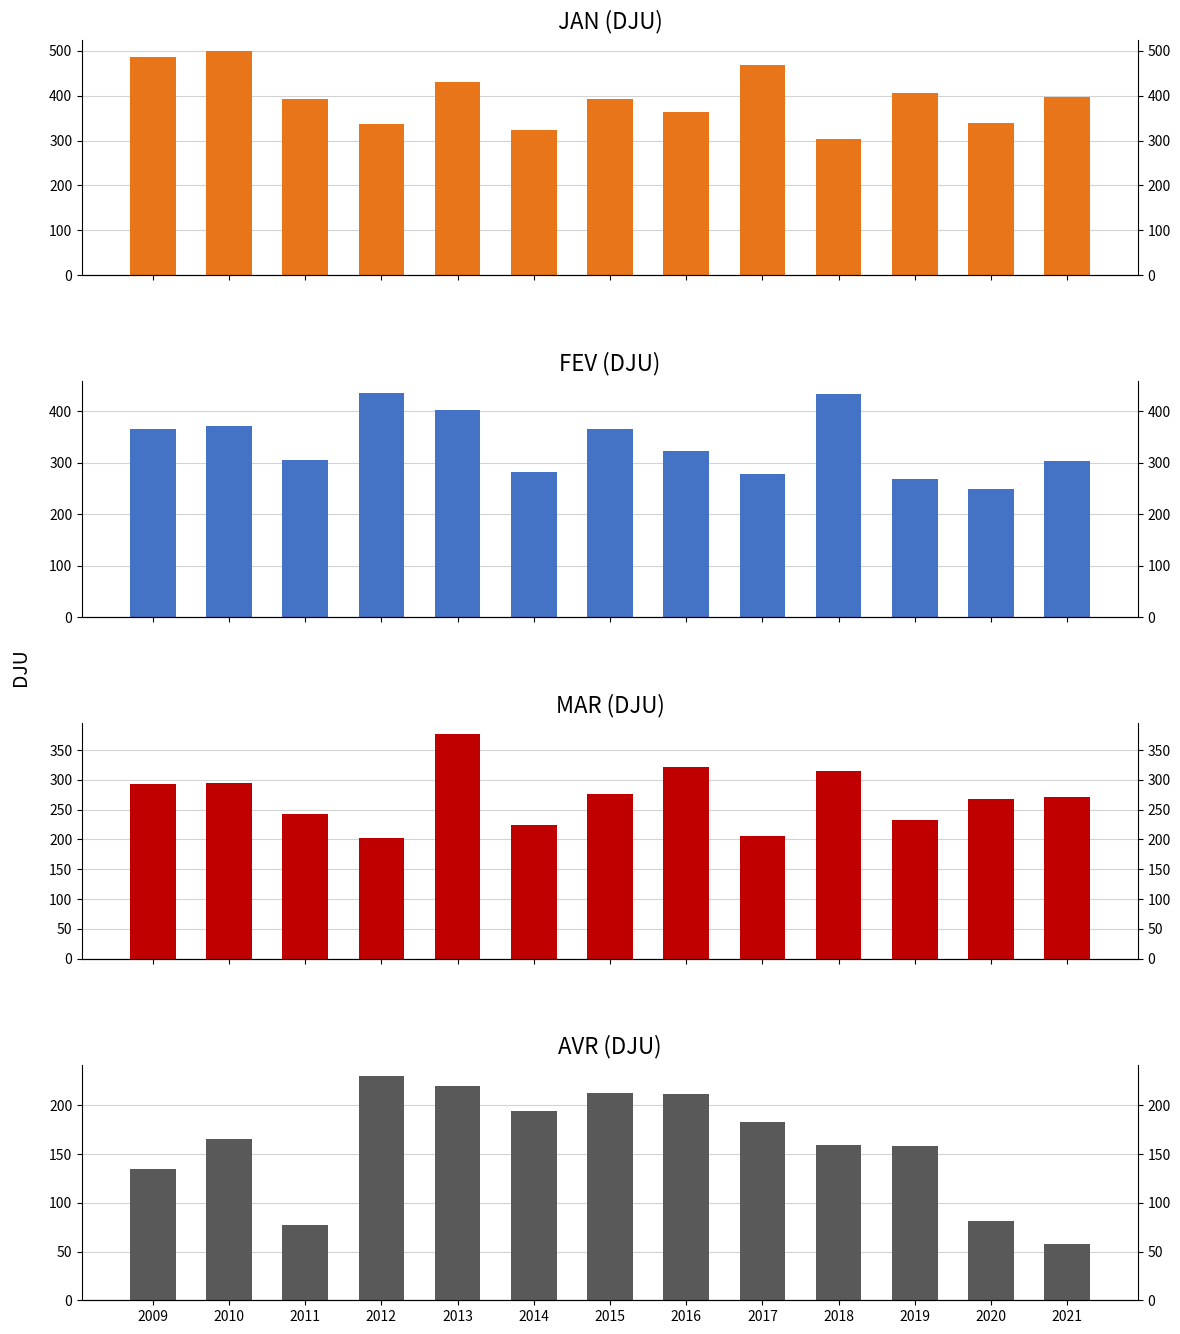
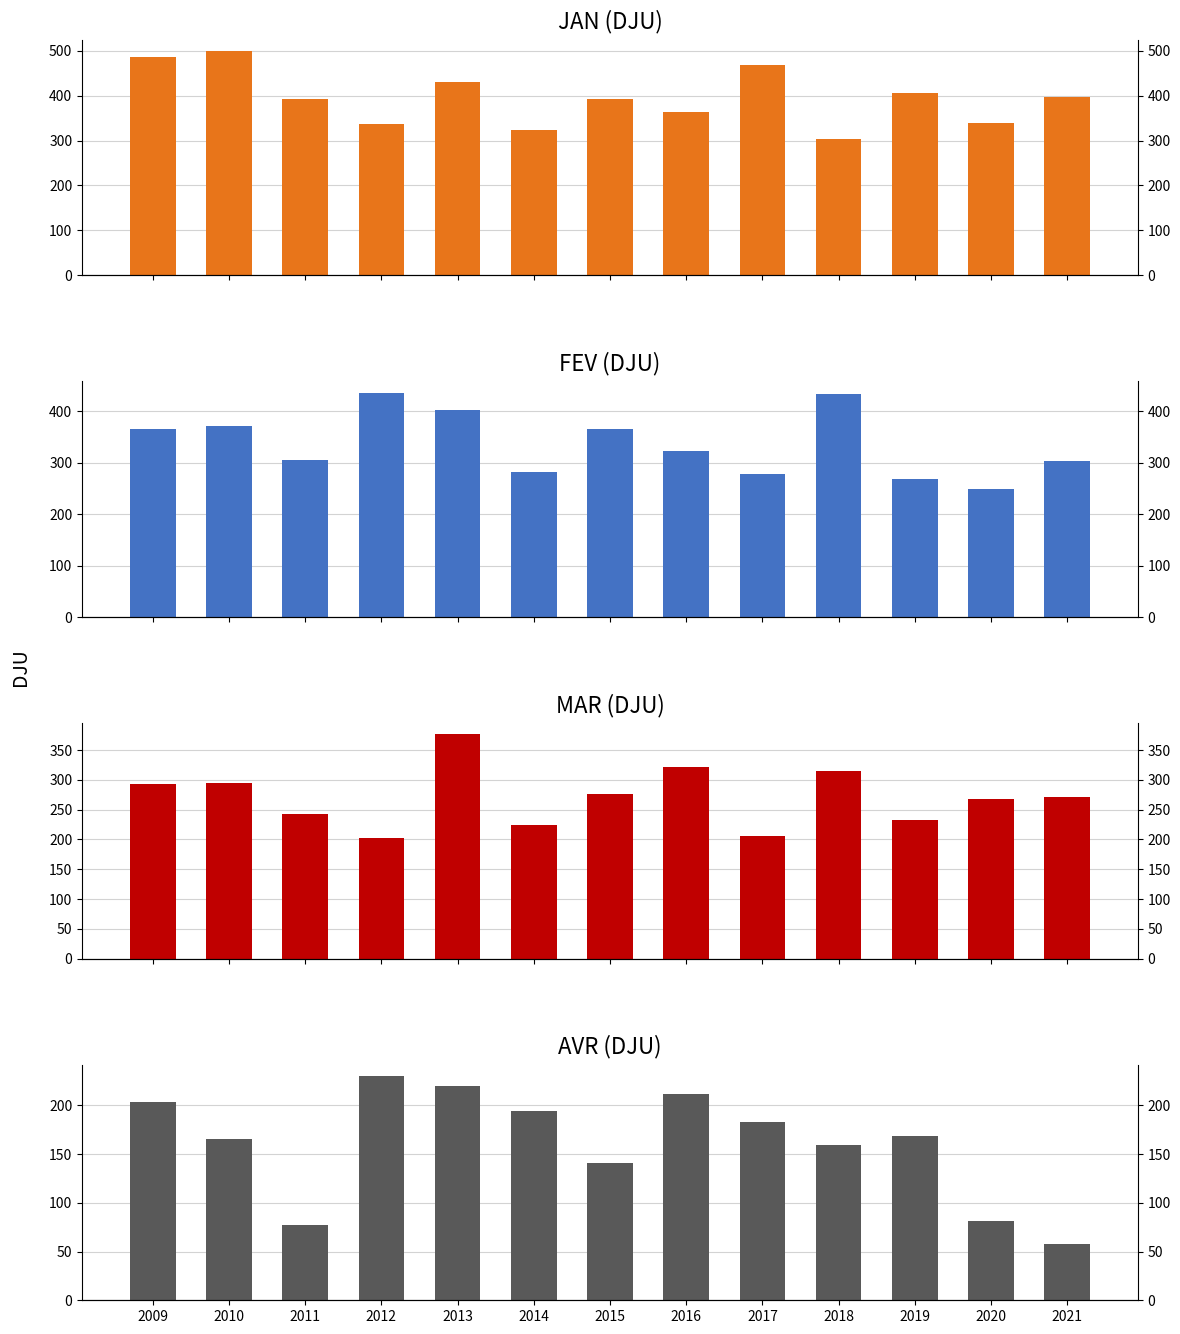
AVR (DJU), 2009: 140 -> 200
AVR (DJU), 2015: 210 -> 140
AVR (DJU), 2019: 160 -> 170
